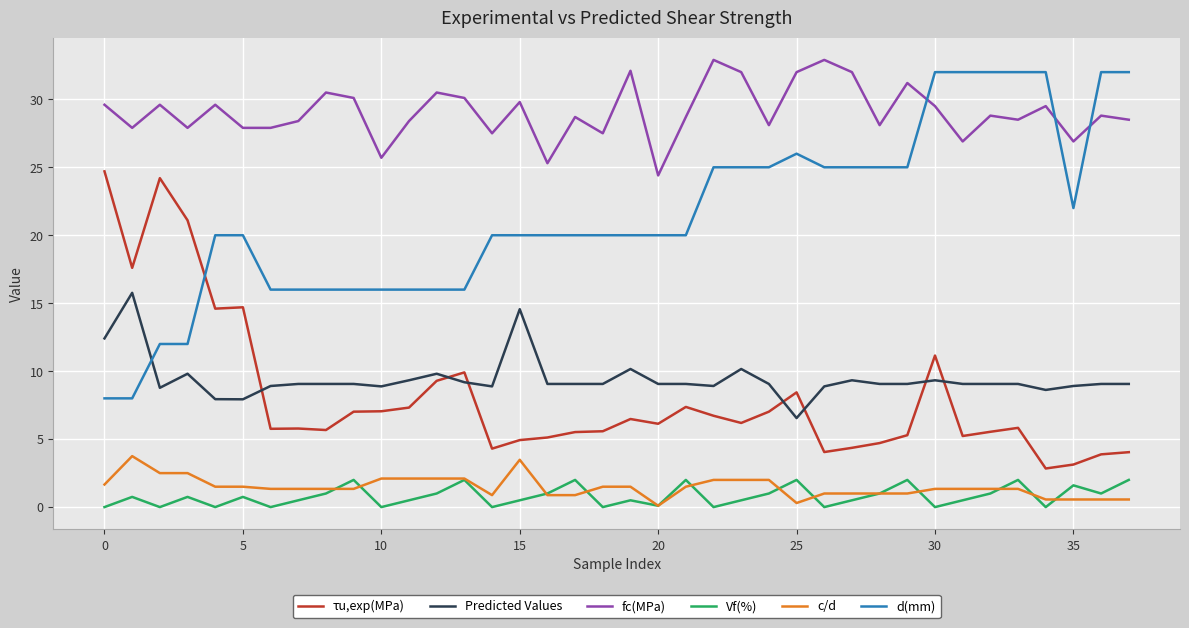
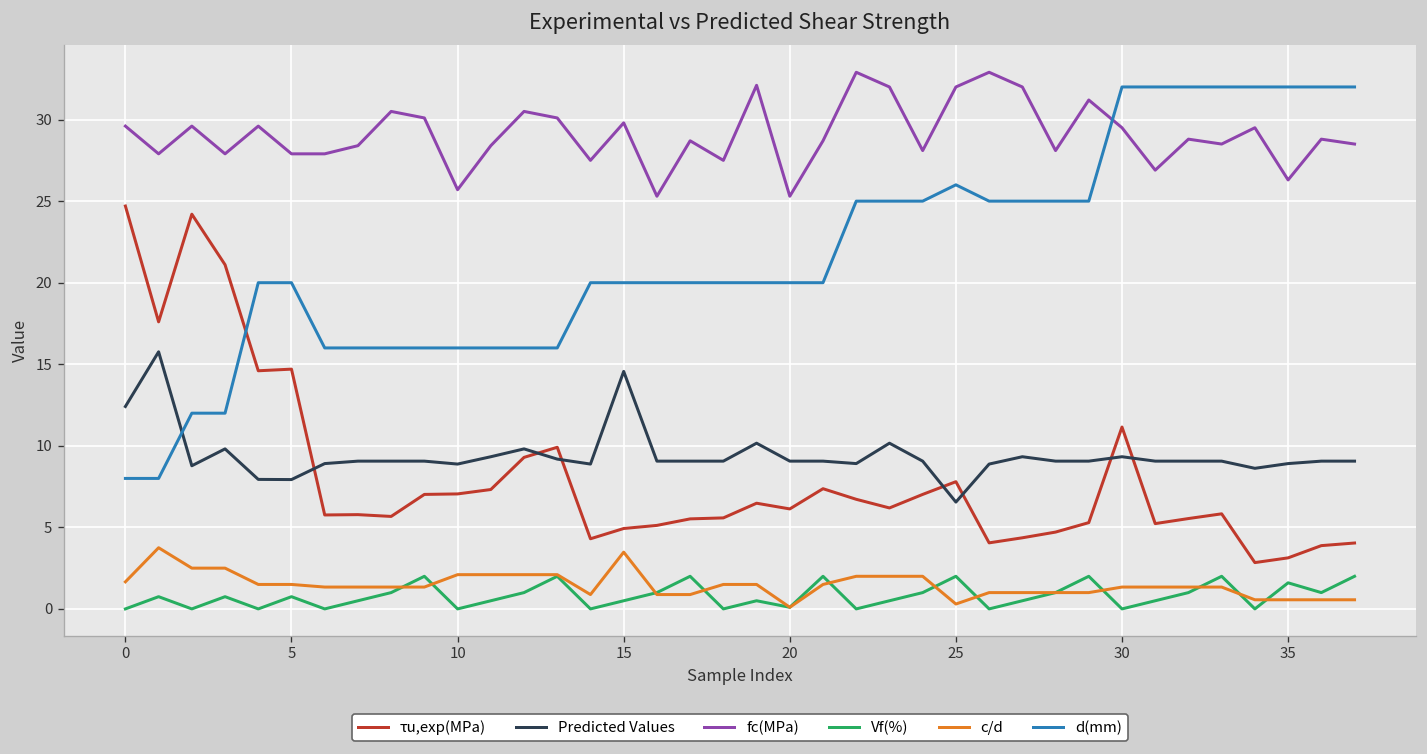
fc(MPa), 20: 24.4 -> 25.3
τu,exp(MPa), 25: 8.4 -> 7.8
fc(MPa), 35: 26.9 -> 26.3
d(mm), 35: 22 -> 32
